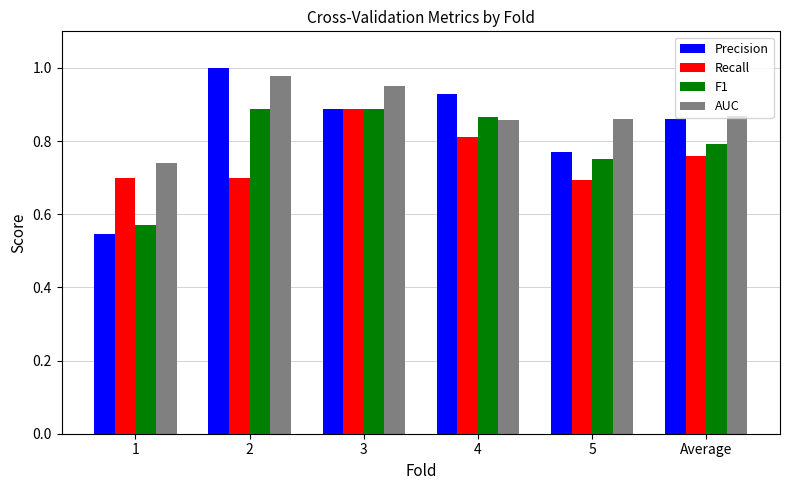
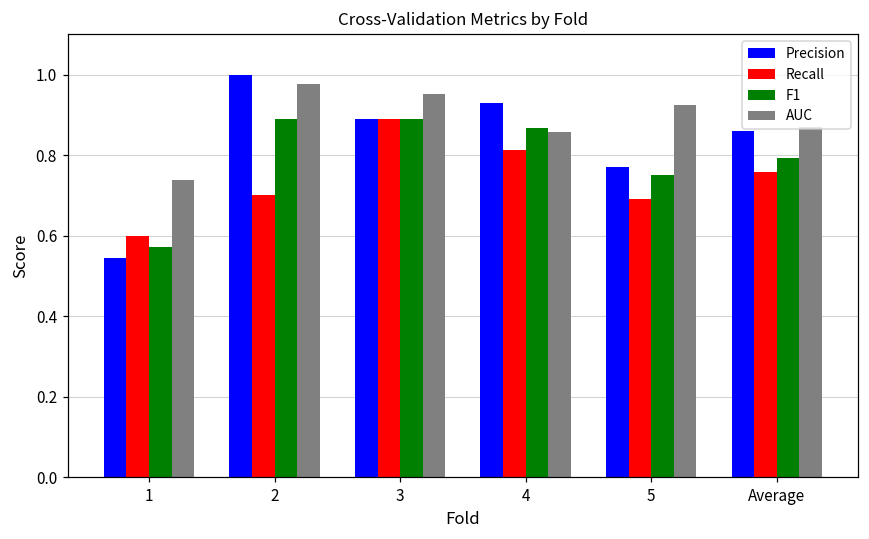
Recall, 1: 0.7 -> 0.6
AUC, 5: 0.86 -> 0.92
